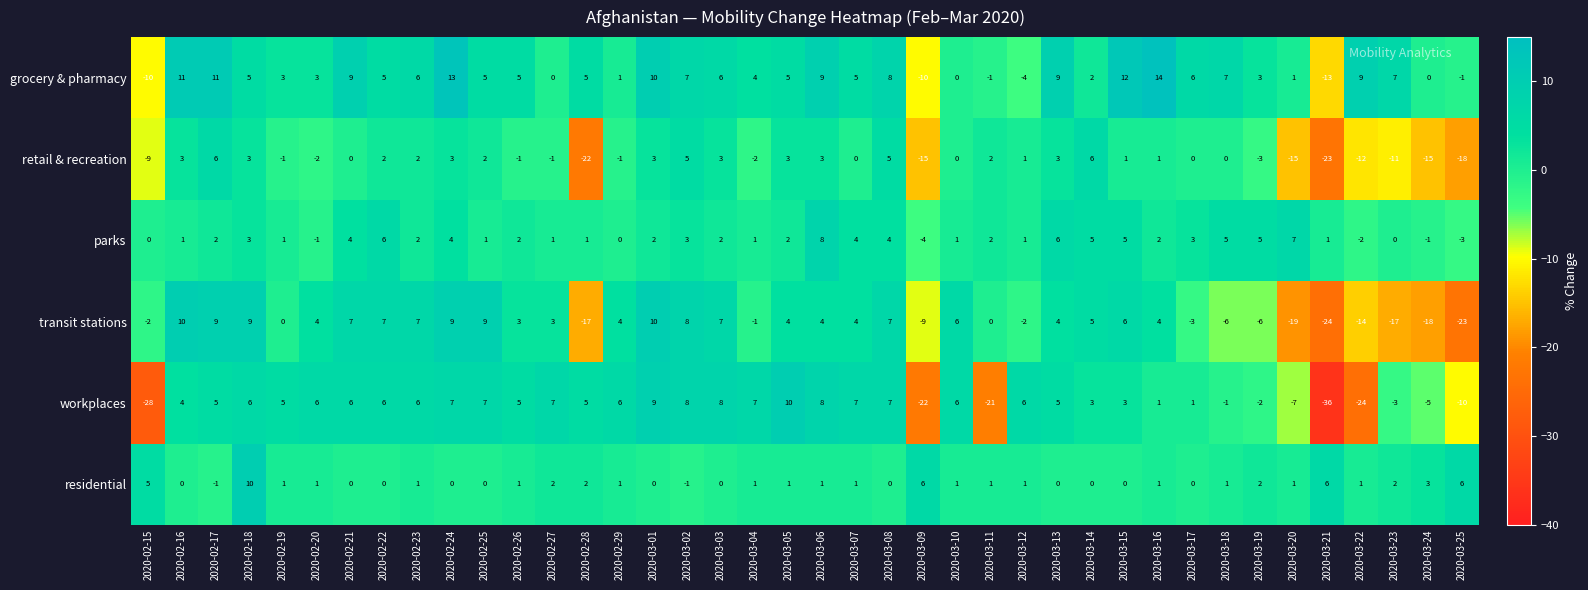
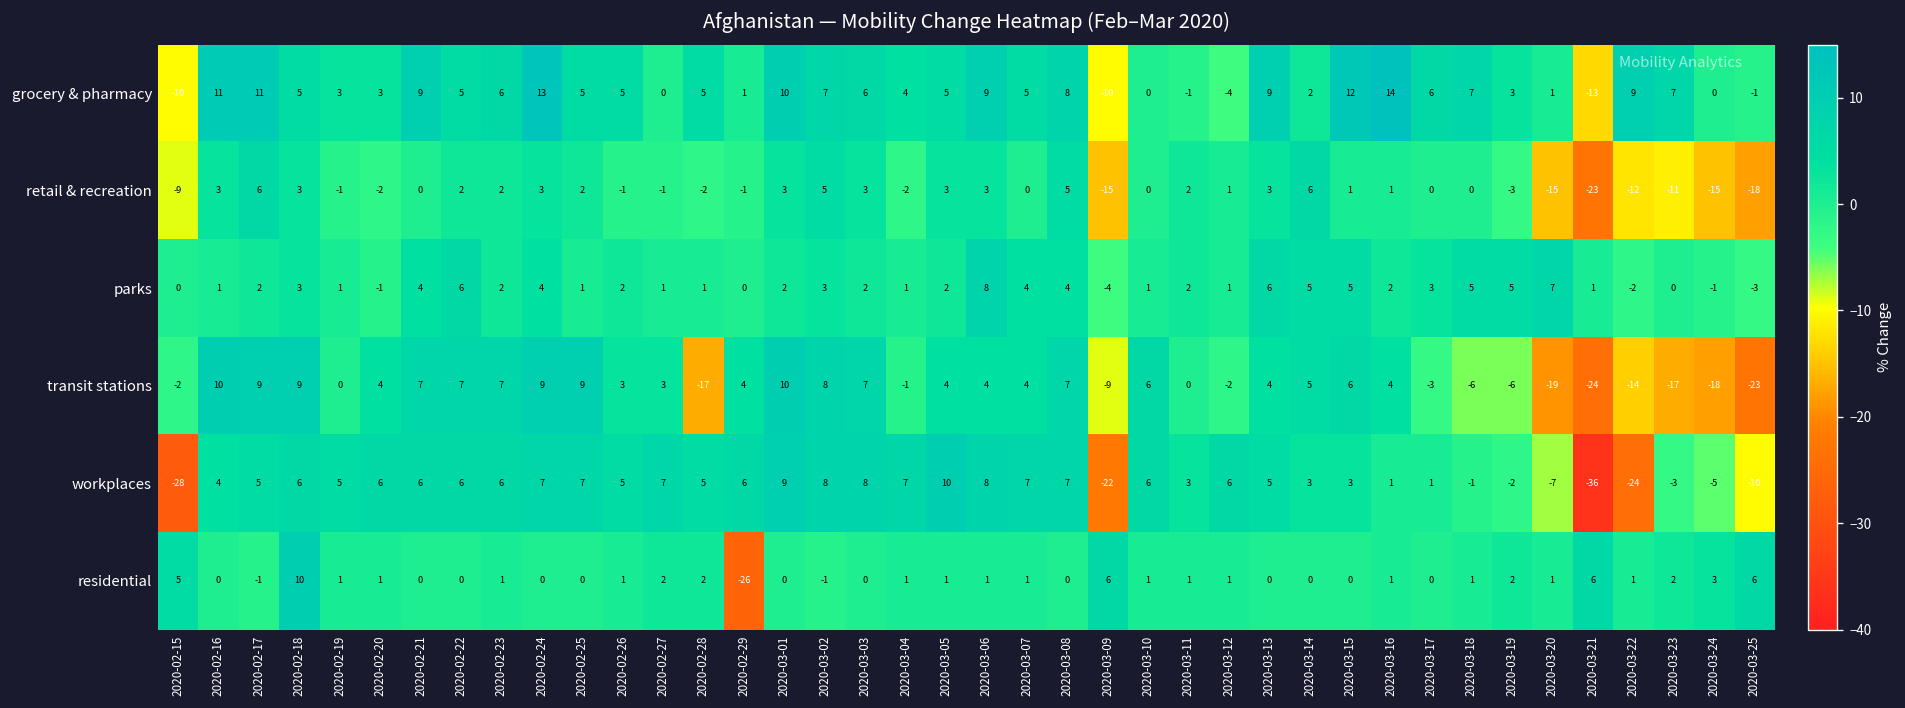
retail & recreation, 2020-02-28: -22 -> -2
workplaces, 2020-03-11: -21 -> 3
residential, 2020-02-29: 1 -> -26
